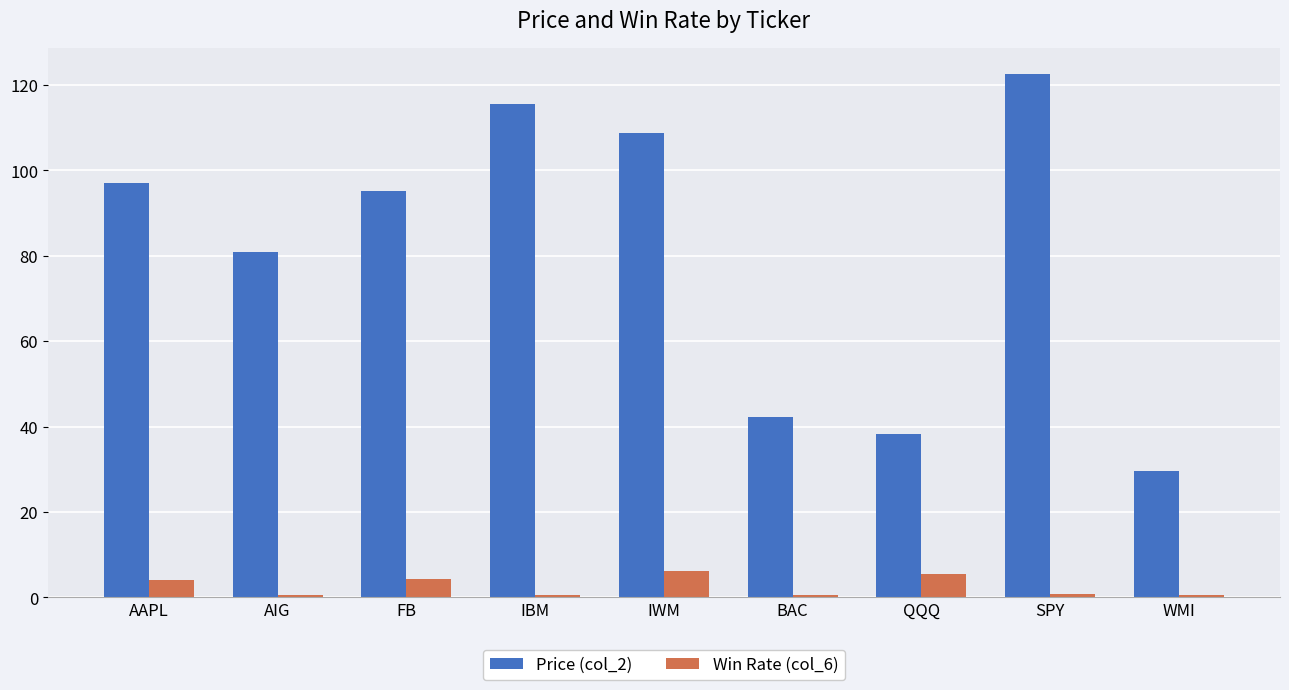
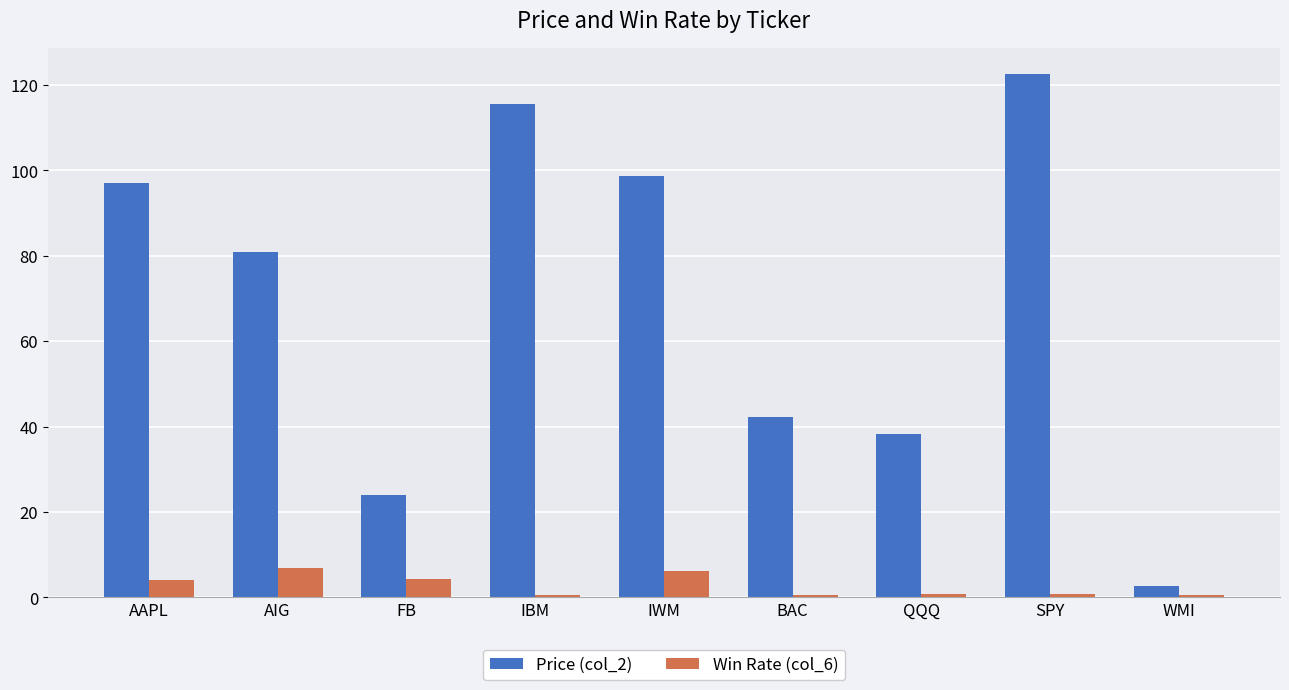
Win Rate (col_6), AIG: 1 -> 7
Price (col_2), FB: 95 -> 24
Price (col_2), IWM: 109 -> 99
Win Rate (col_6), QQQ: 6 -> 1
Price (col_2), WMI: 30 -> 3
